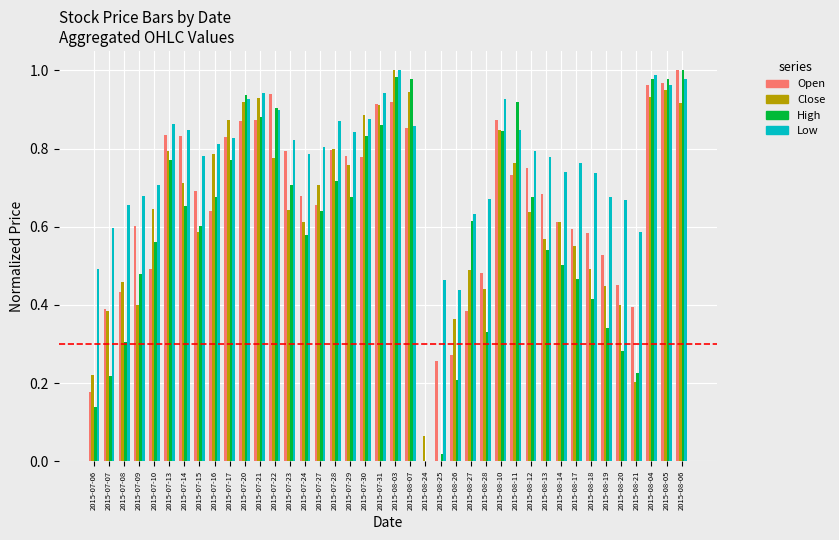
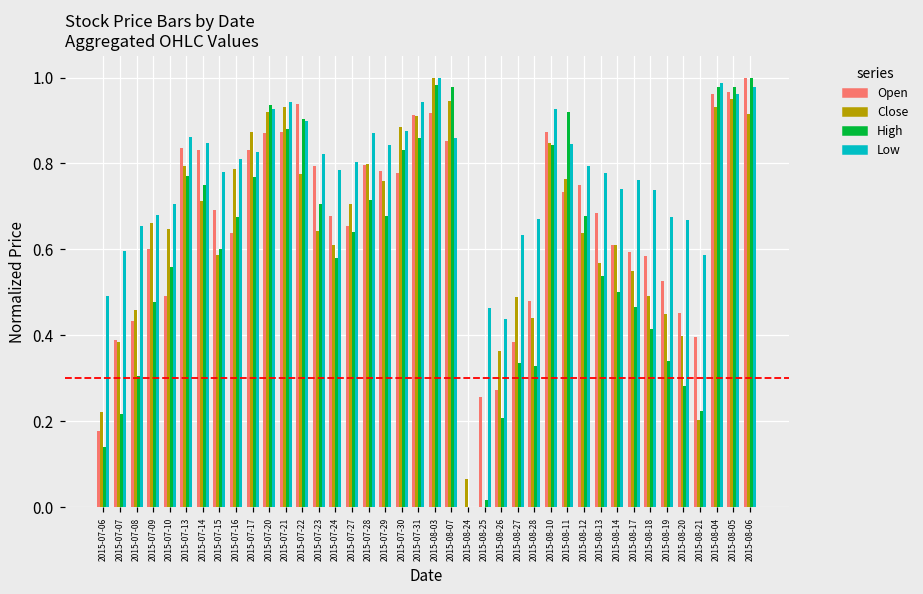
Close, 2015-07-09: 0.40 -> 0.66
High, 2015-07-14: 0.65 -> 0.75
High, 2015-08-27: 0.61 -> 0.34
